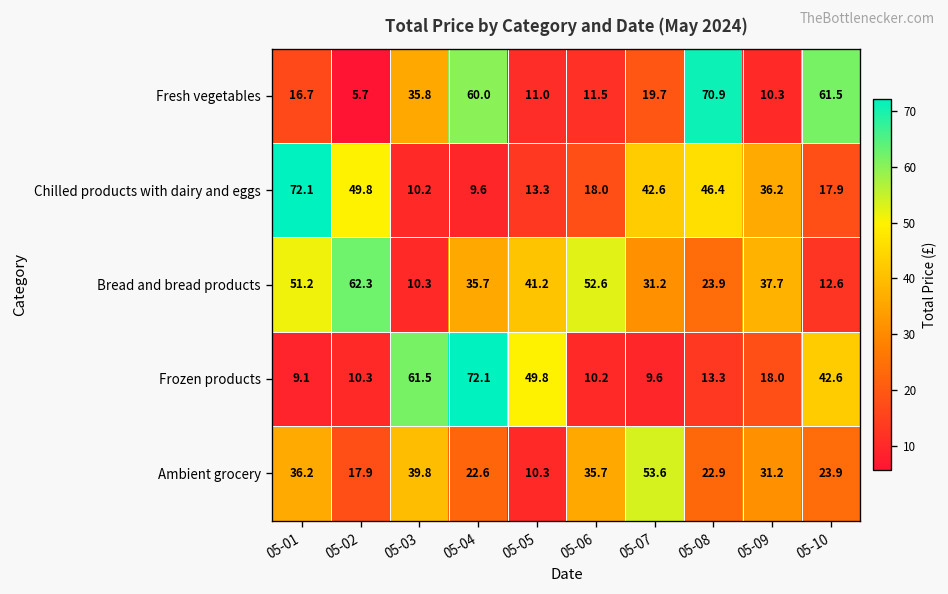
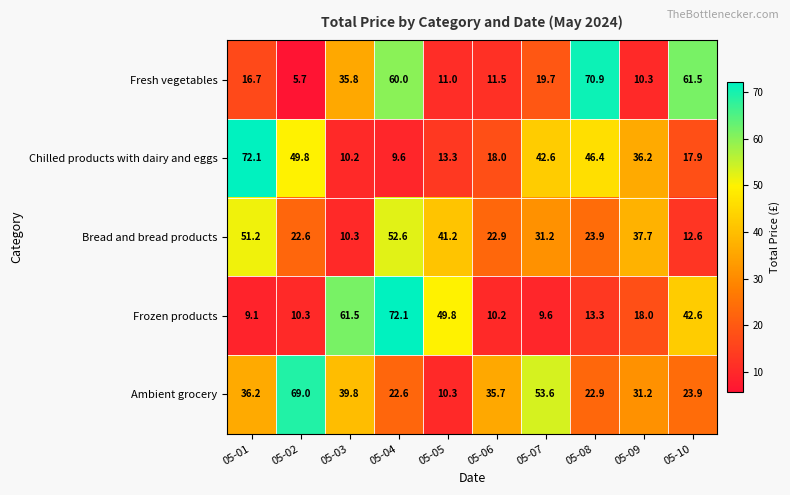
Bread and bread products, 05-02: 62.3 -> 22.6
Bread and bread products, 05-04: 35.7 -> 52.6
Bread and bread products, 05-06: 52.6 -> 22.9
Ambient grocery, 05-02: 17.9 -> 69.0
